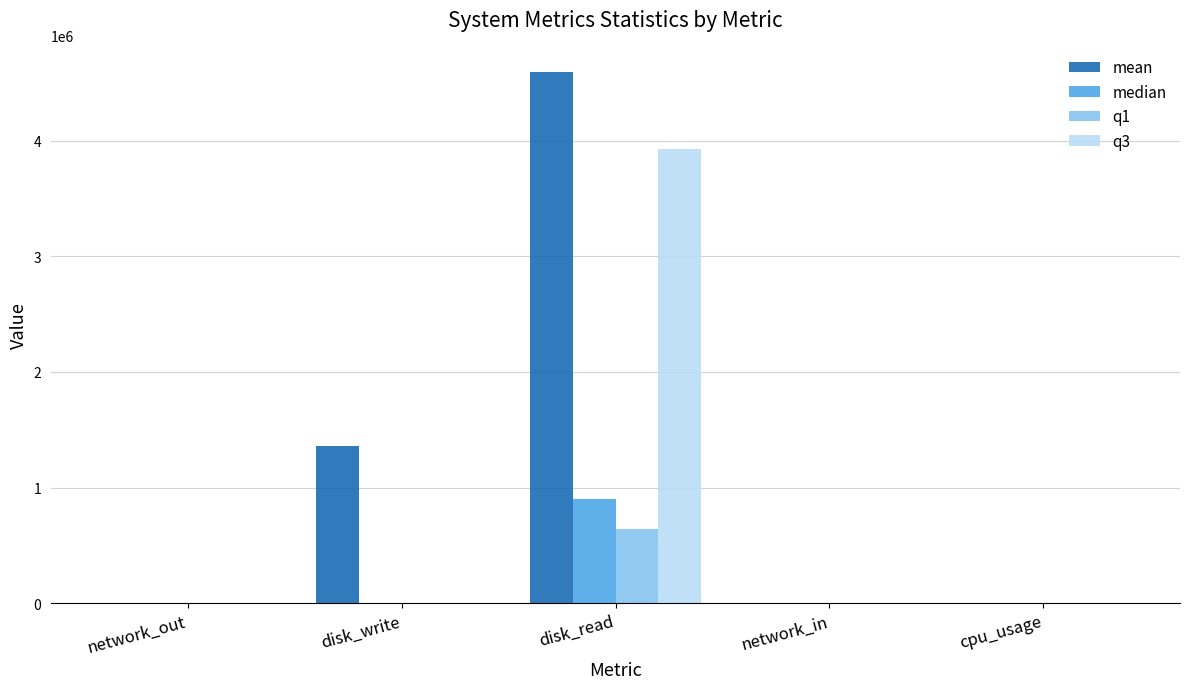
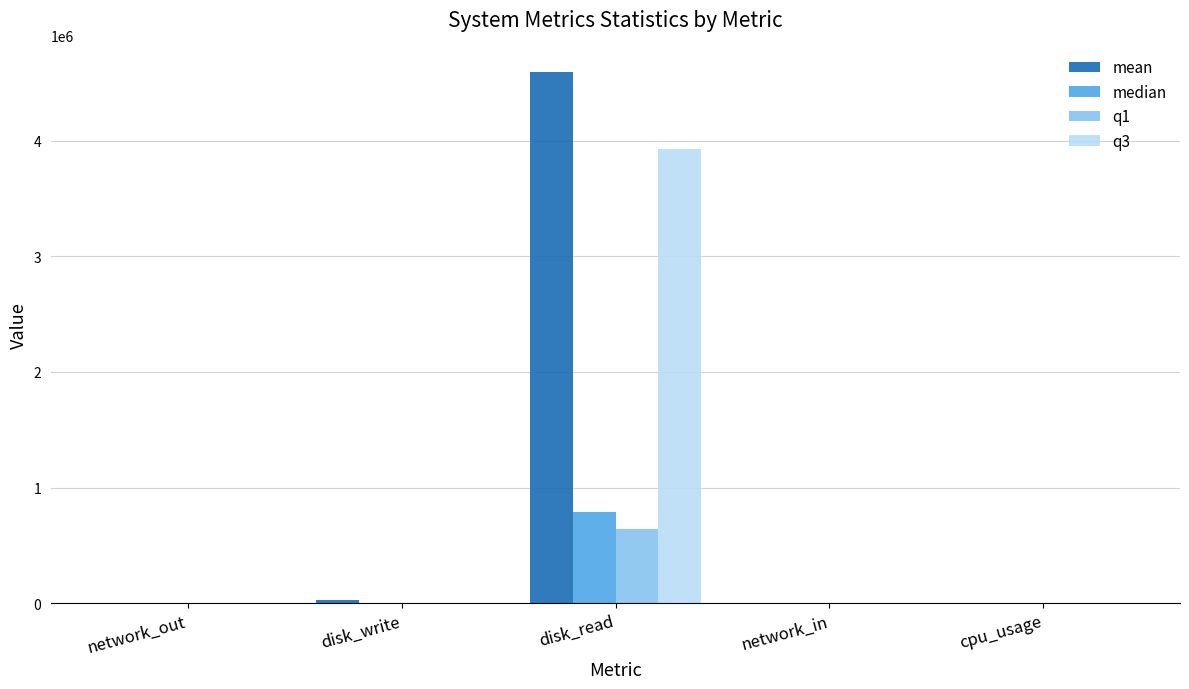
mean, disk_write: 1360000 -> 30000
median, disk_read: 900000 -> 790000
